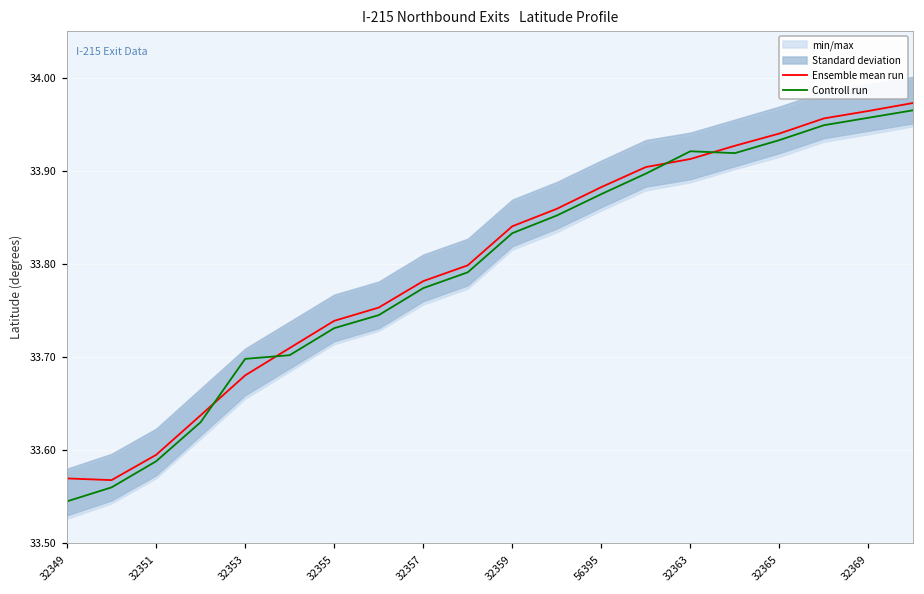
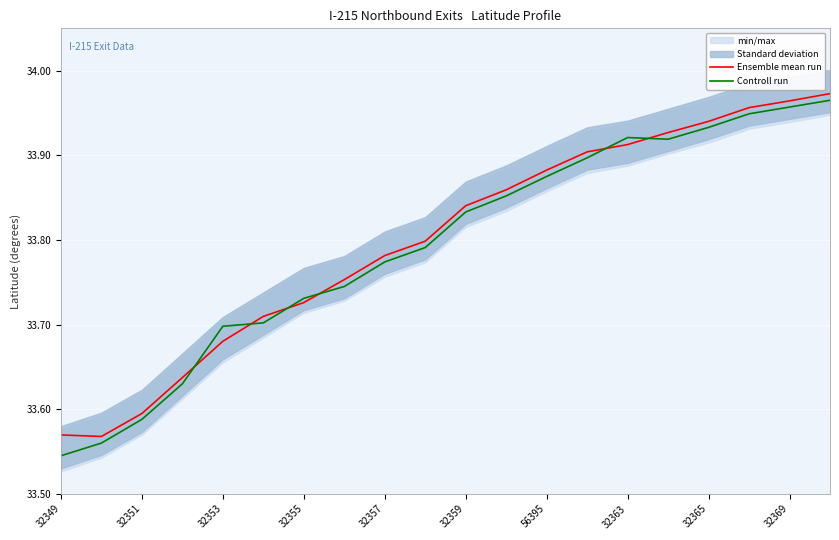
Ensemble mean run, 32355: 33.74 -> 33.73
